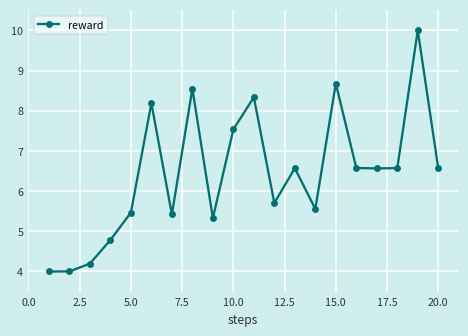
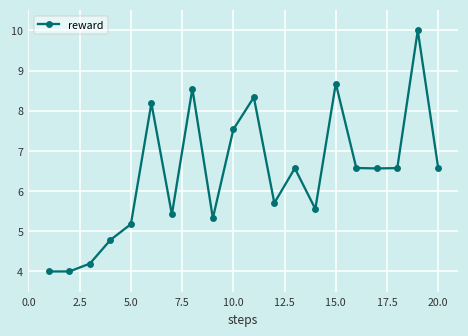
5.0: 5.5 -> 5.2
